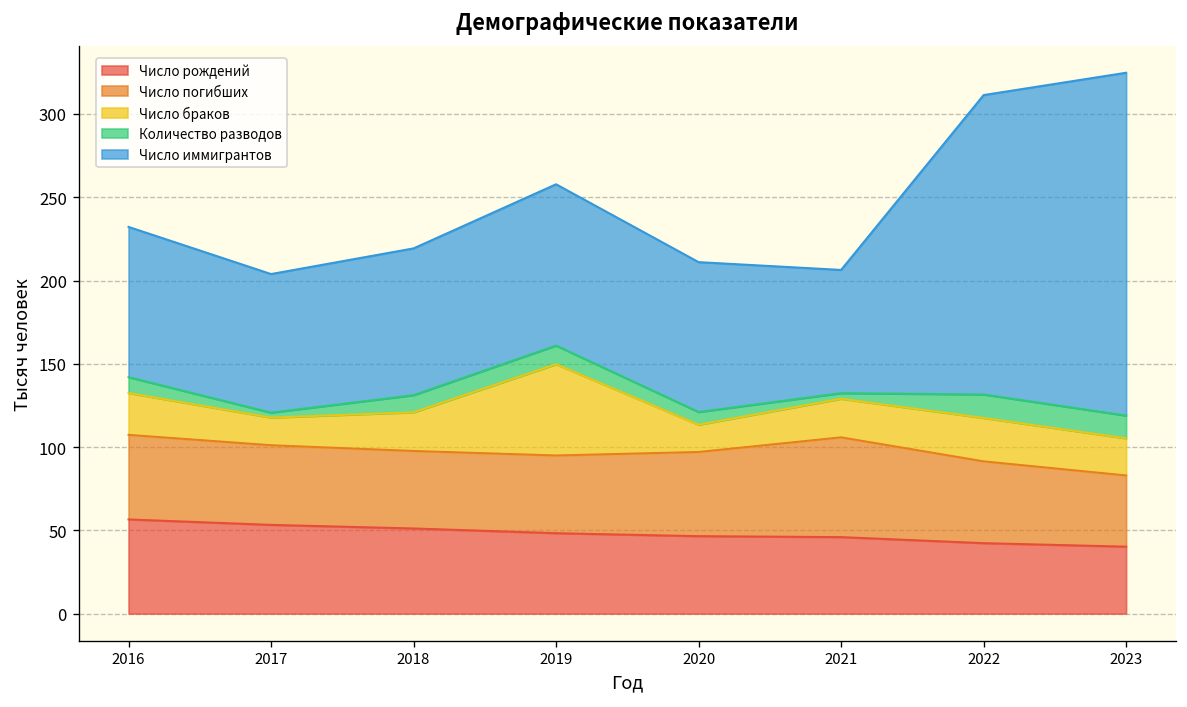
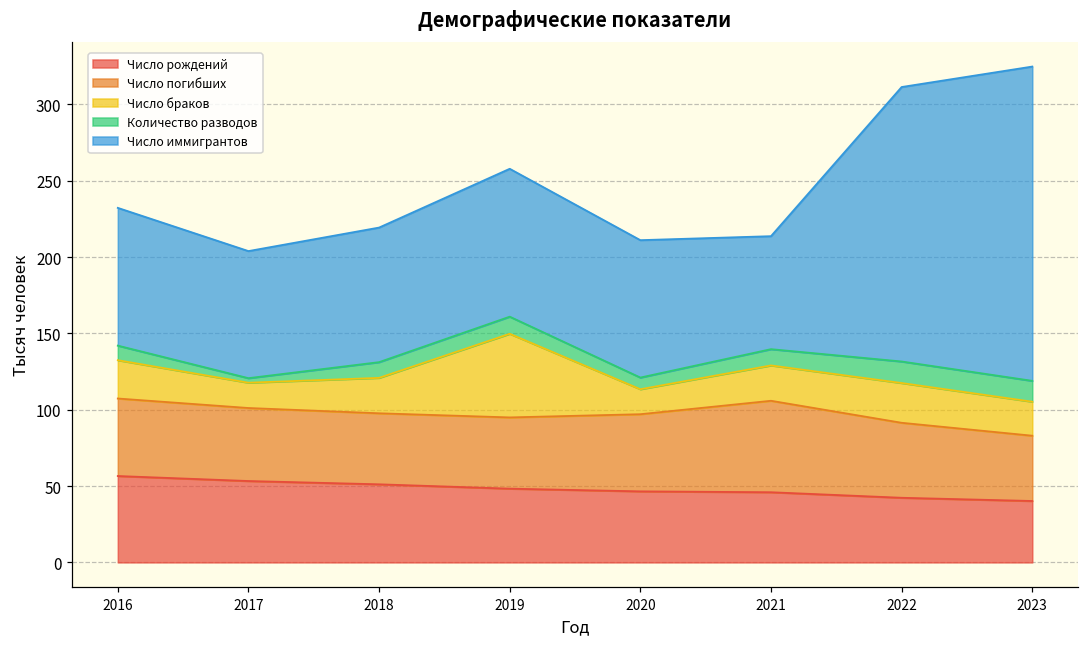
Количество разводов, 2021: 3 -> 11
